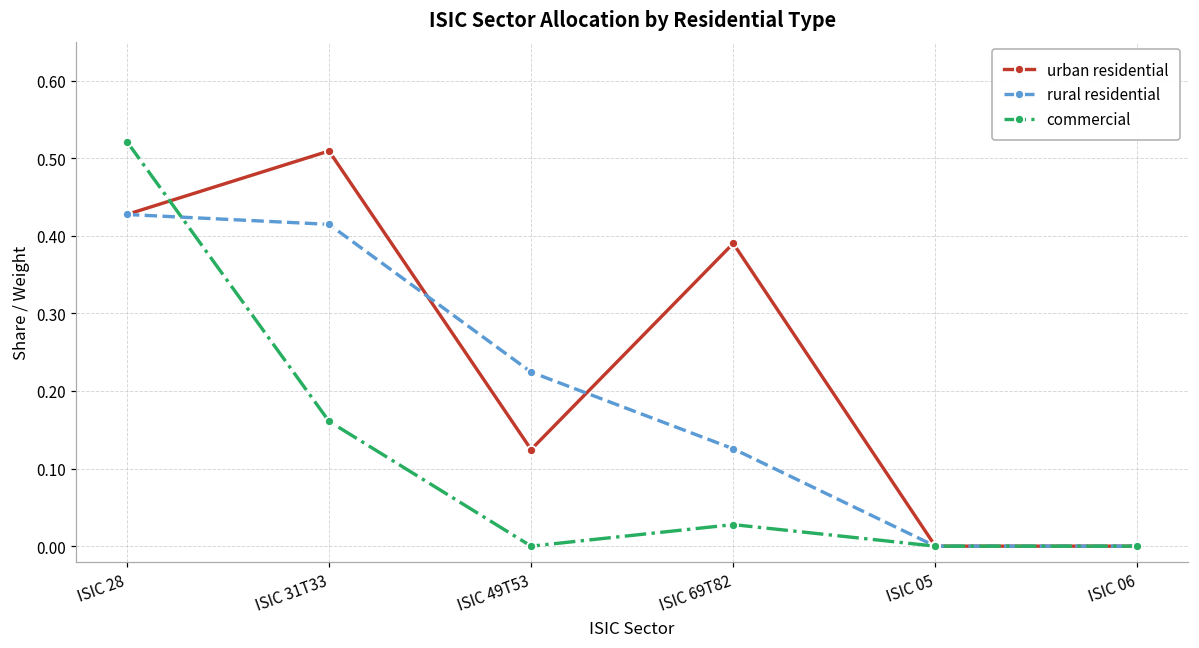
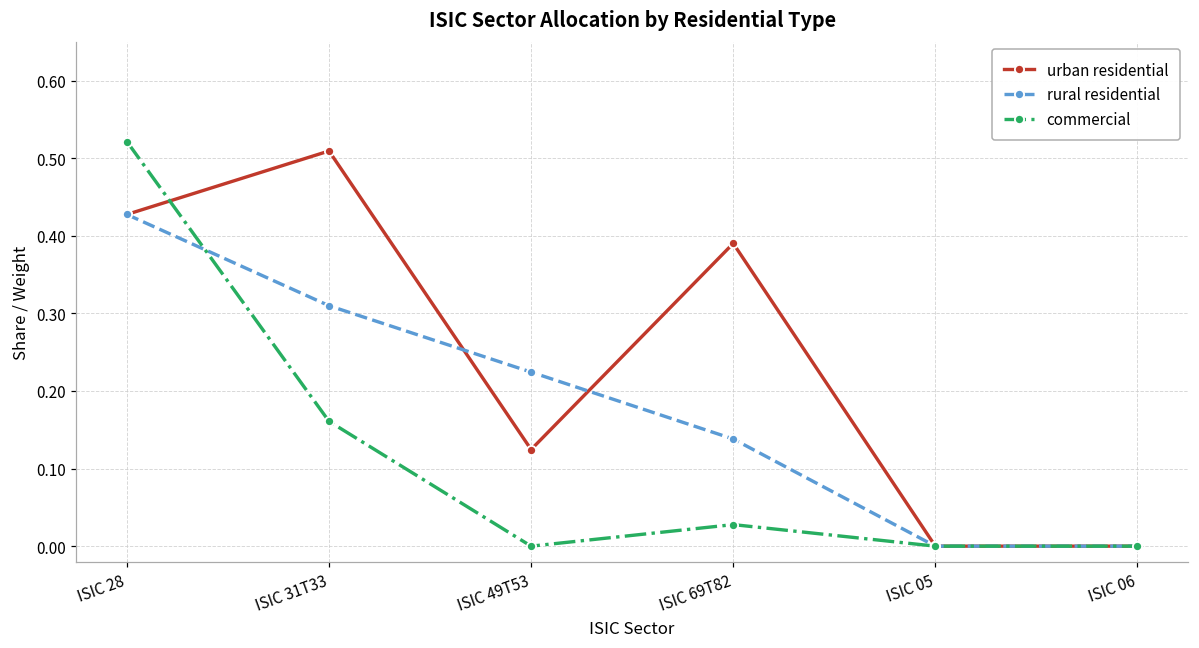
rural residential, ISIC 31T33: 0.41 -> 0.31
rural residential, ISIC 69T82: 0.13 -> 0.14
